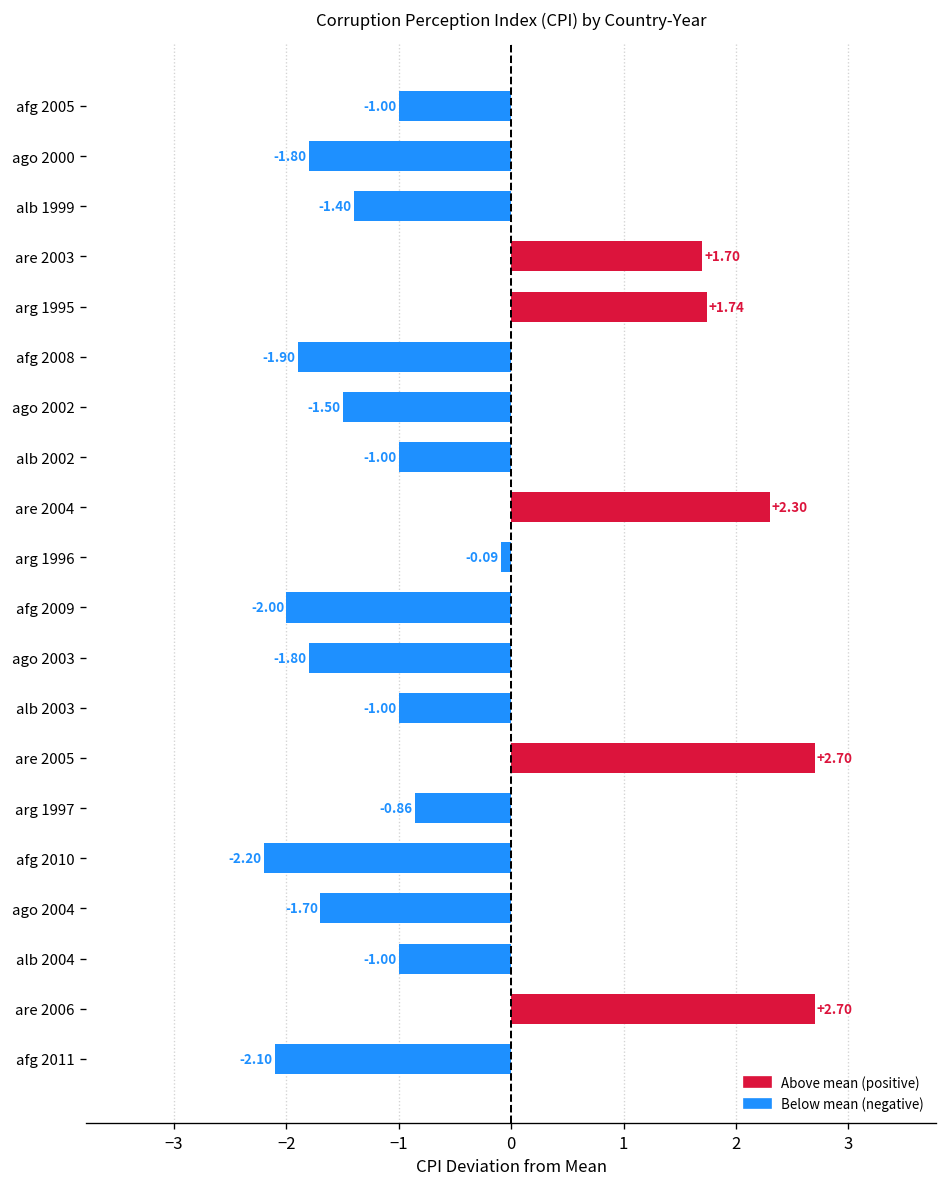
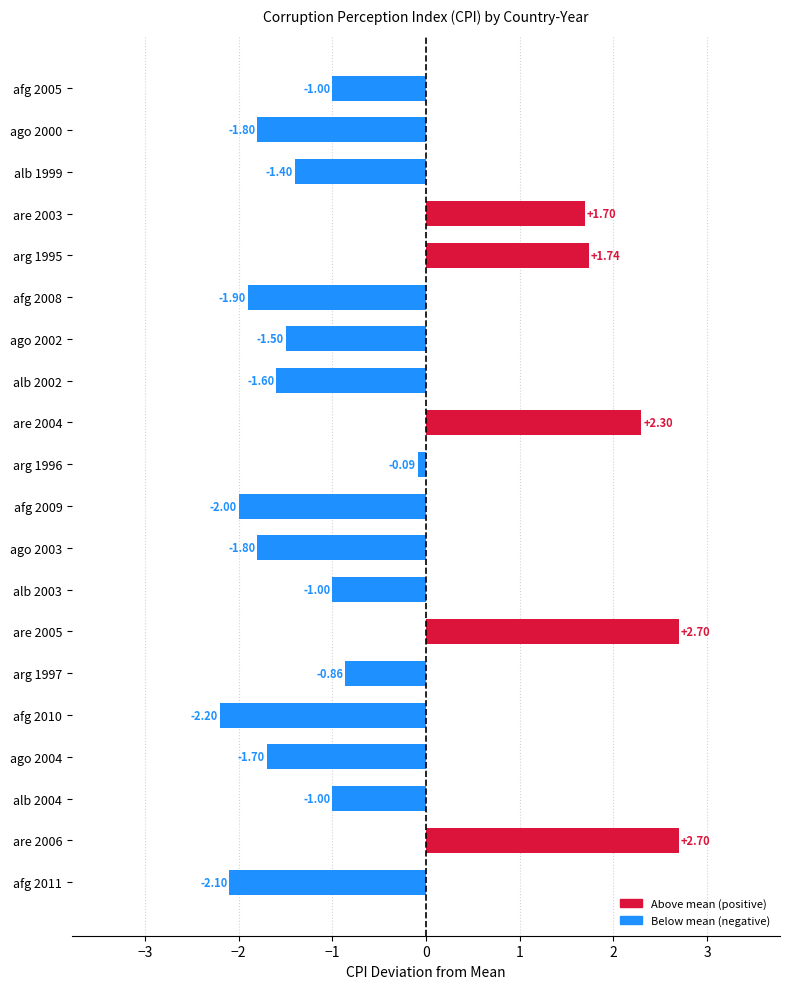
alb 2002: -1.00 -> -1.60
